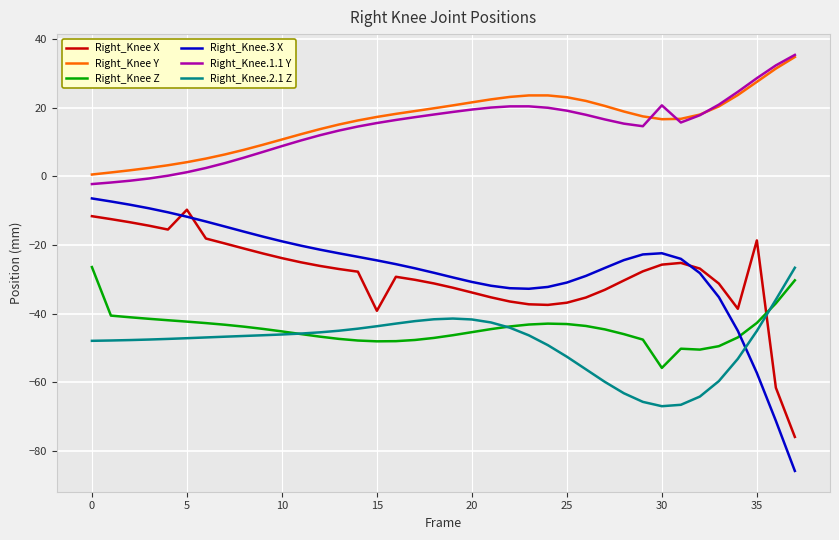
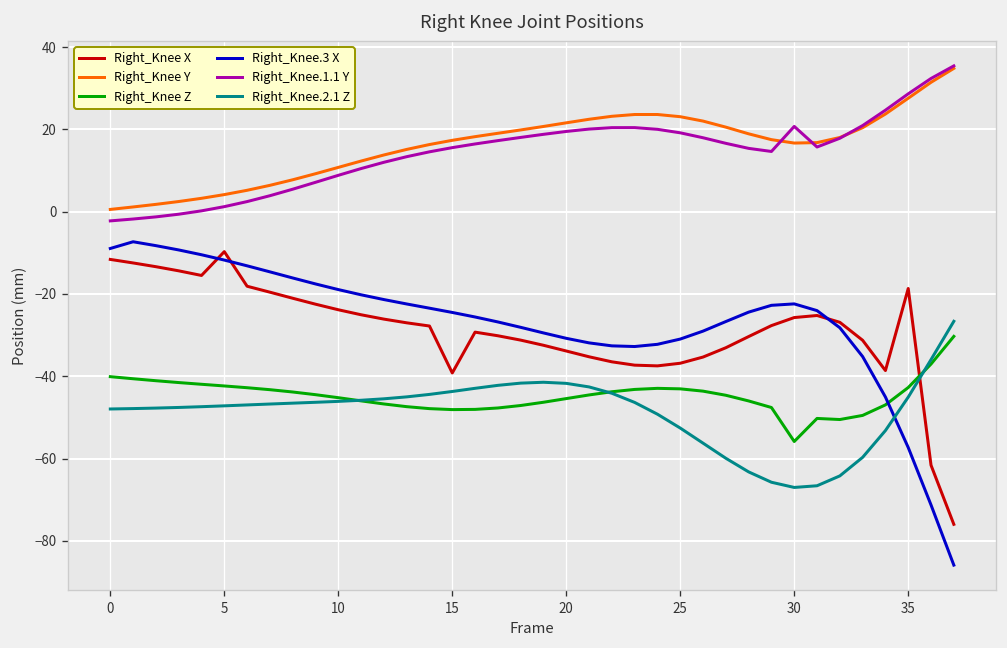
Right_Knee Z, 0: -26 -> -40
Right_Knee.3 X, 0: -6 -> -9
